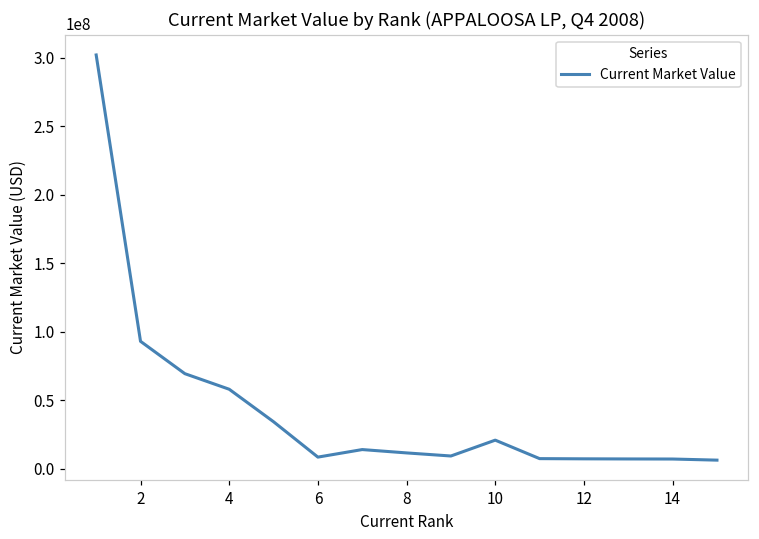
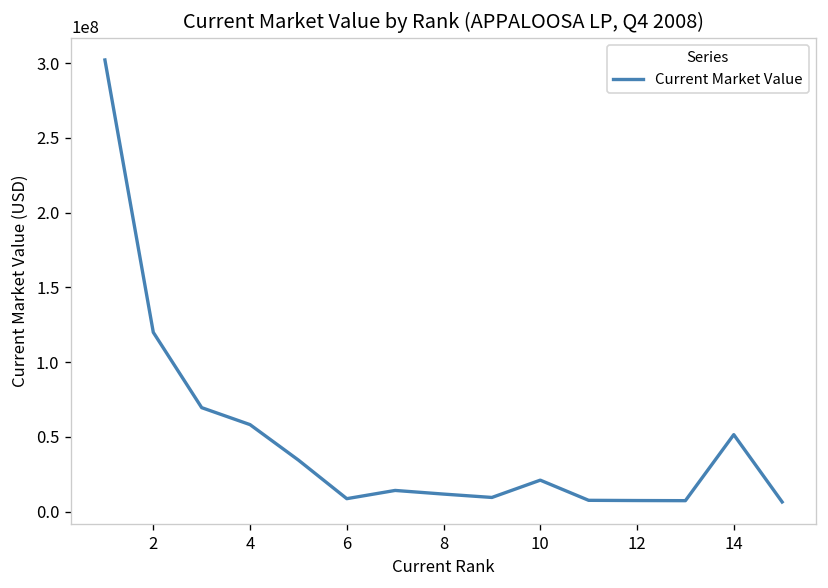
2: 93000000 -> 120000000
14: 7000000 -> 51000000
